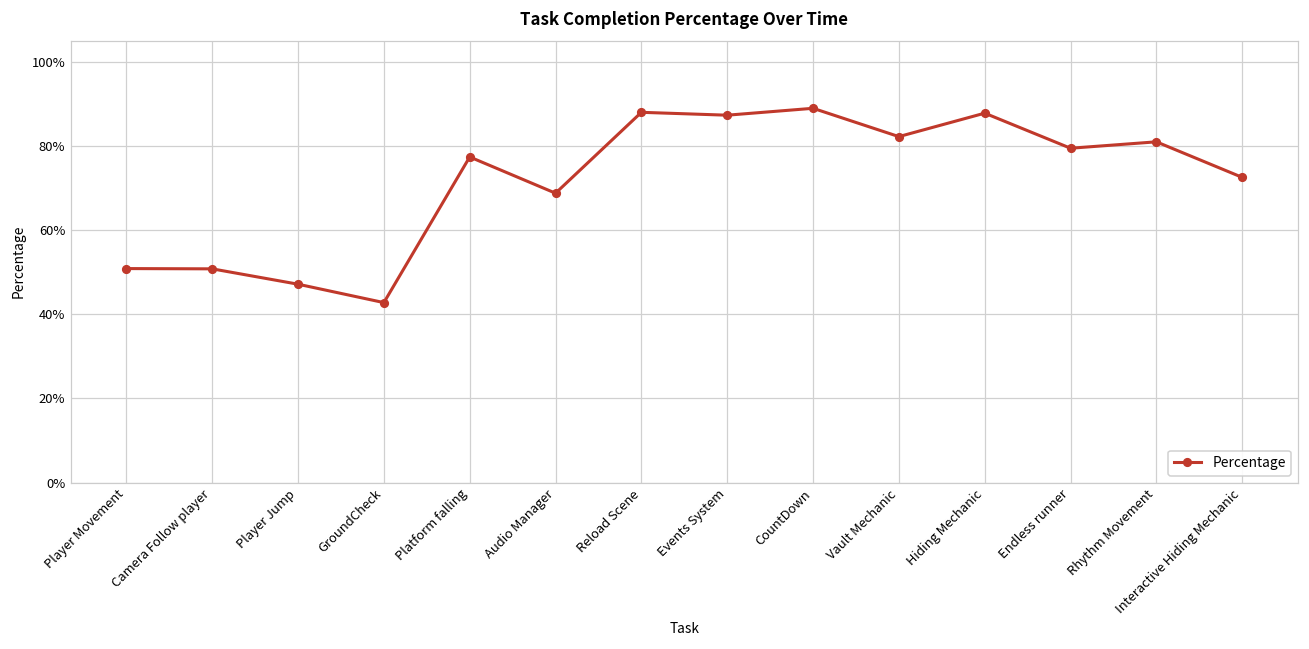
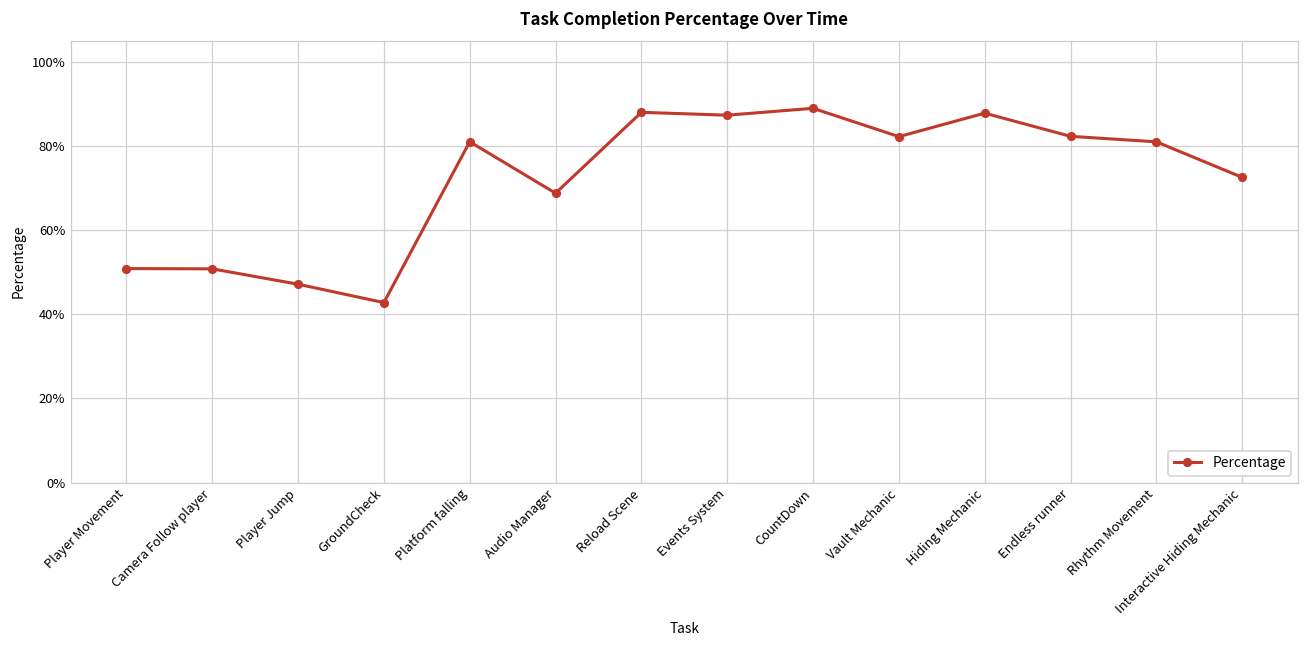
Platform falling: 77% -> 81%
Endless runner: 79% -> 82%
